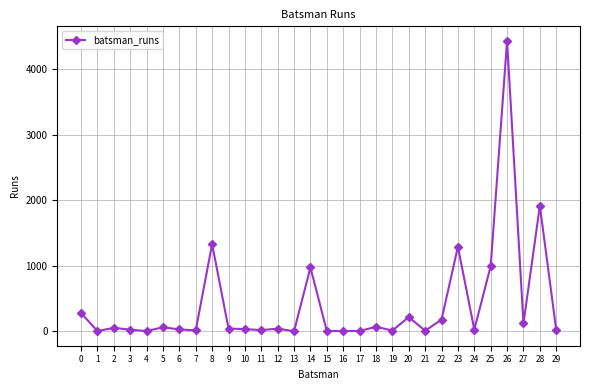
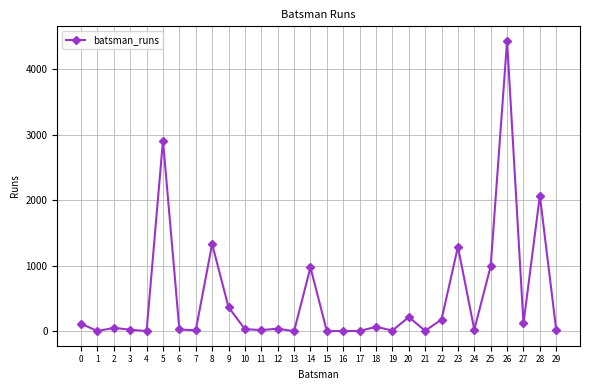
0: 300 -> 100
5: 100 -> 2900
9: 0 -> 400
28: 1900 -> 2100
